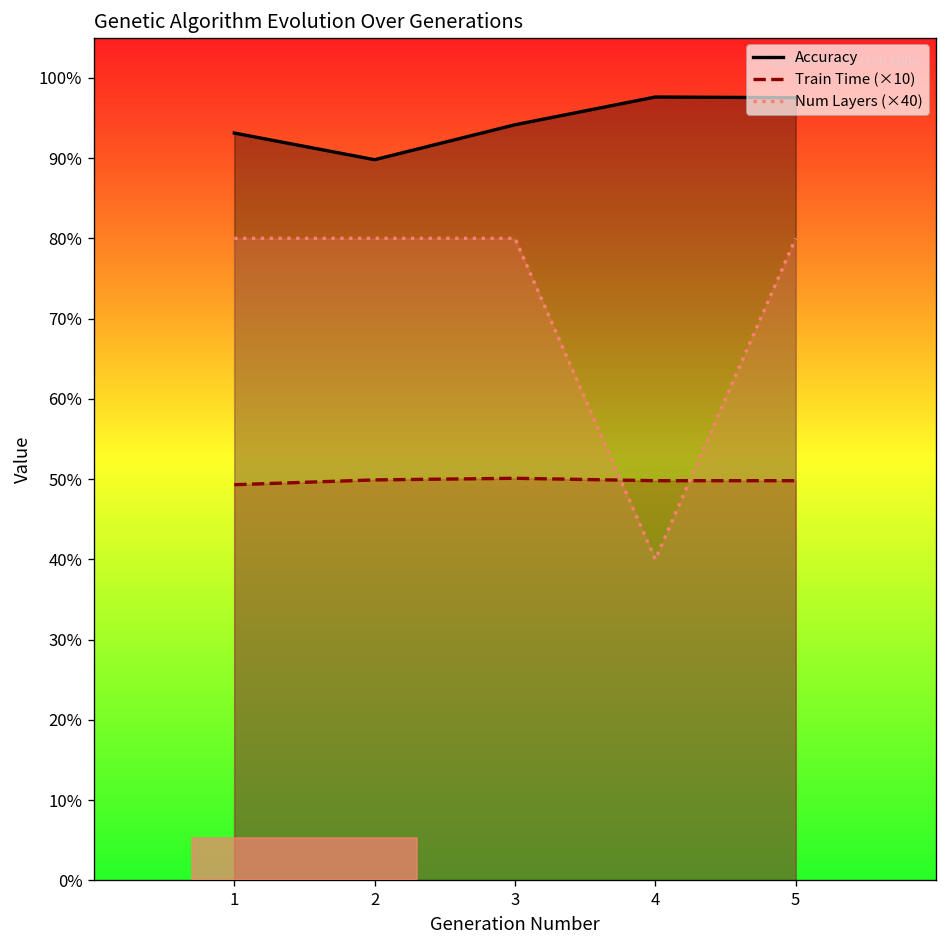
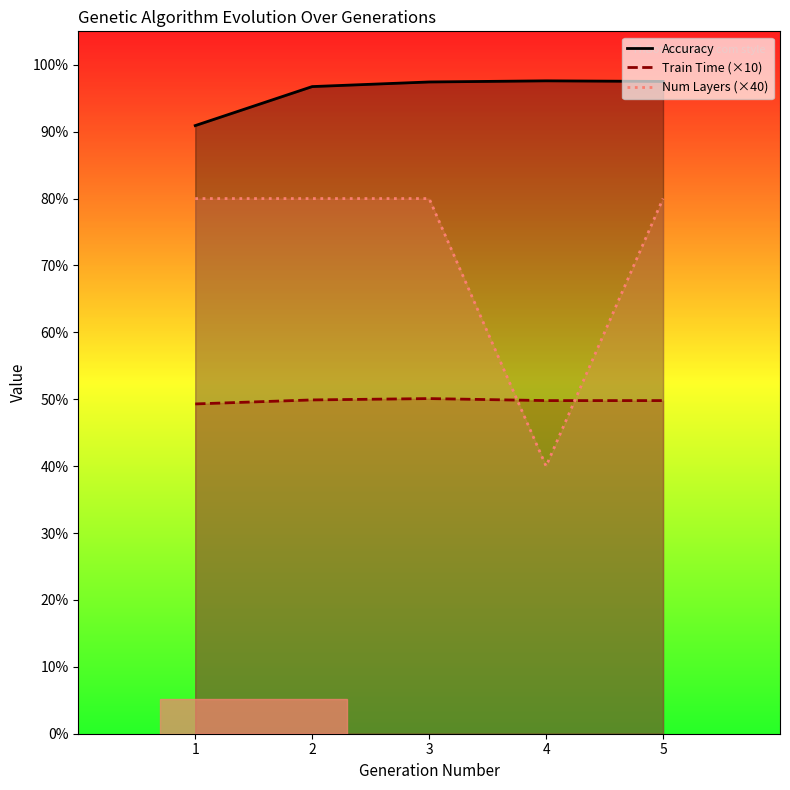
Accuracy, 1: 93% -> 91%
Accuracy, 2: 90% -> 97%
Accuracy, 3: 94% -> 97%
